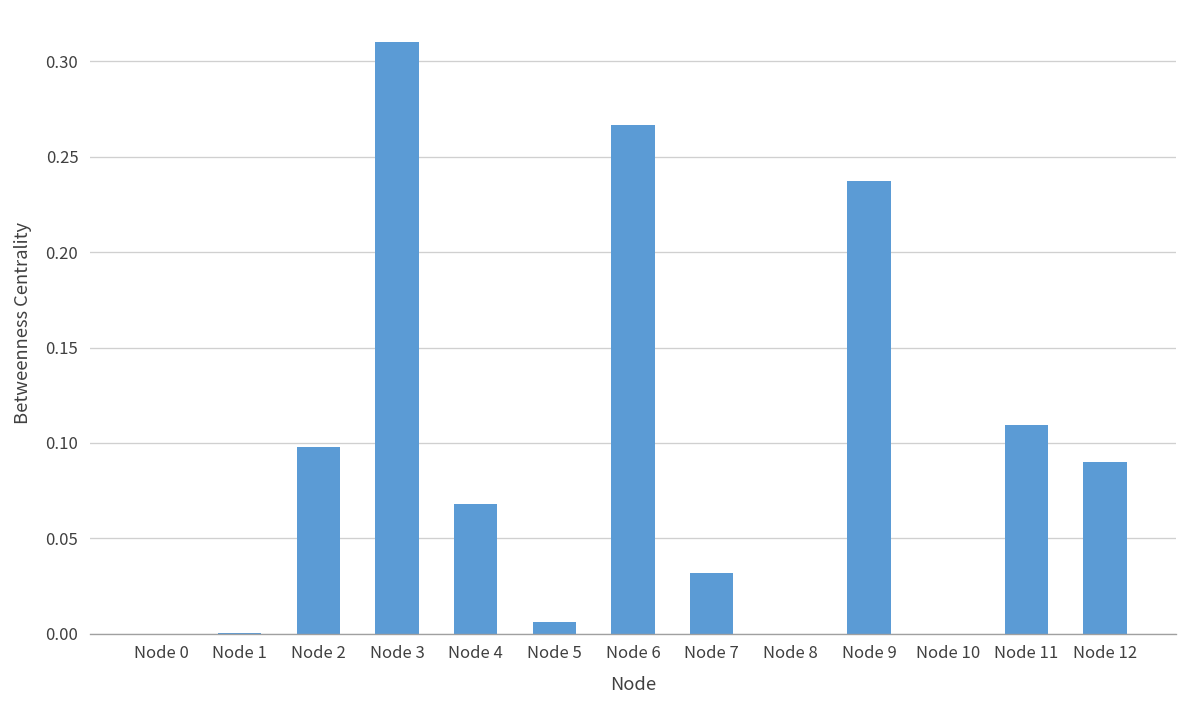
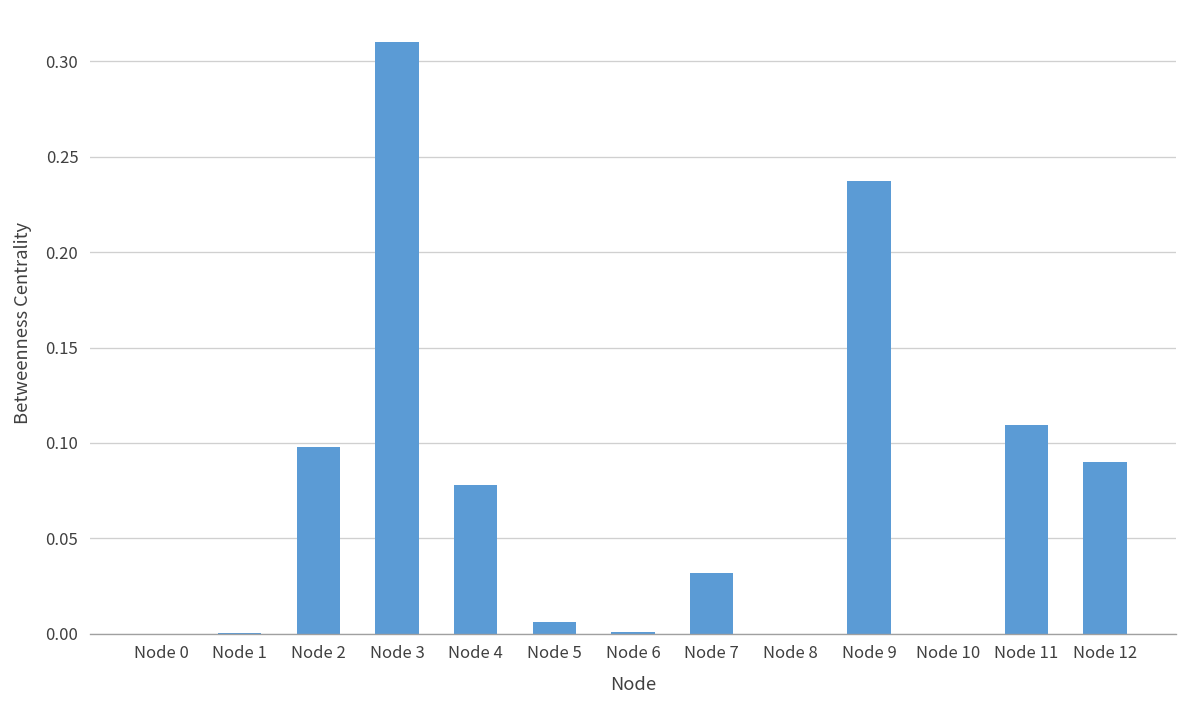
Node 4: 0.068 -> 0.078
Node 6: 0.267 -> 0.001
